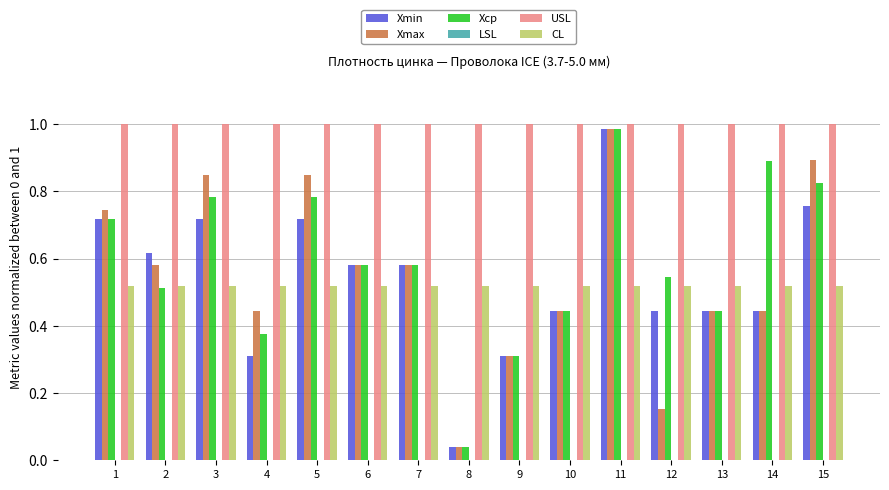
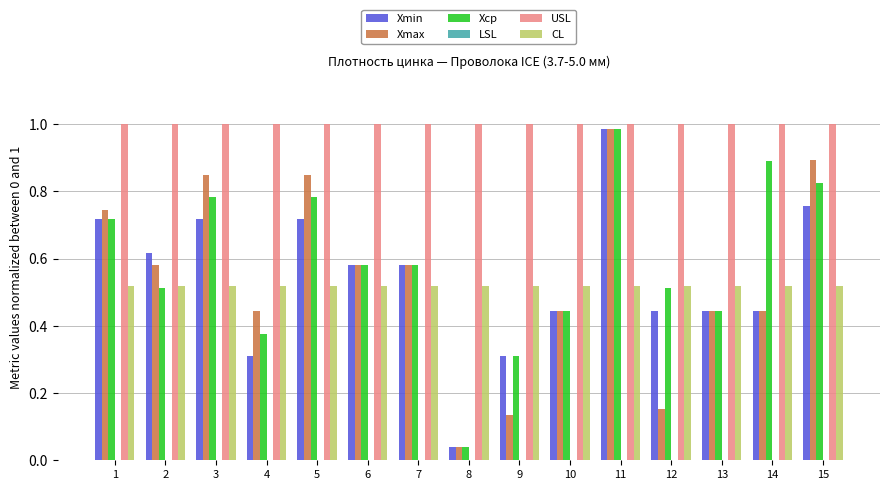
Xmax, 9: 0.31 -> 0.13
Xср, 12: 0.54 -> 0.51
